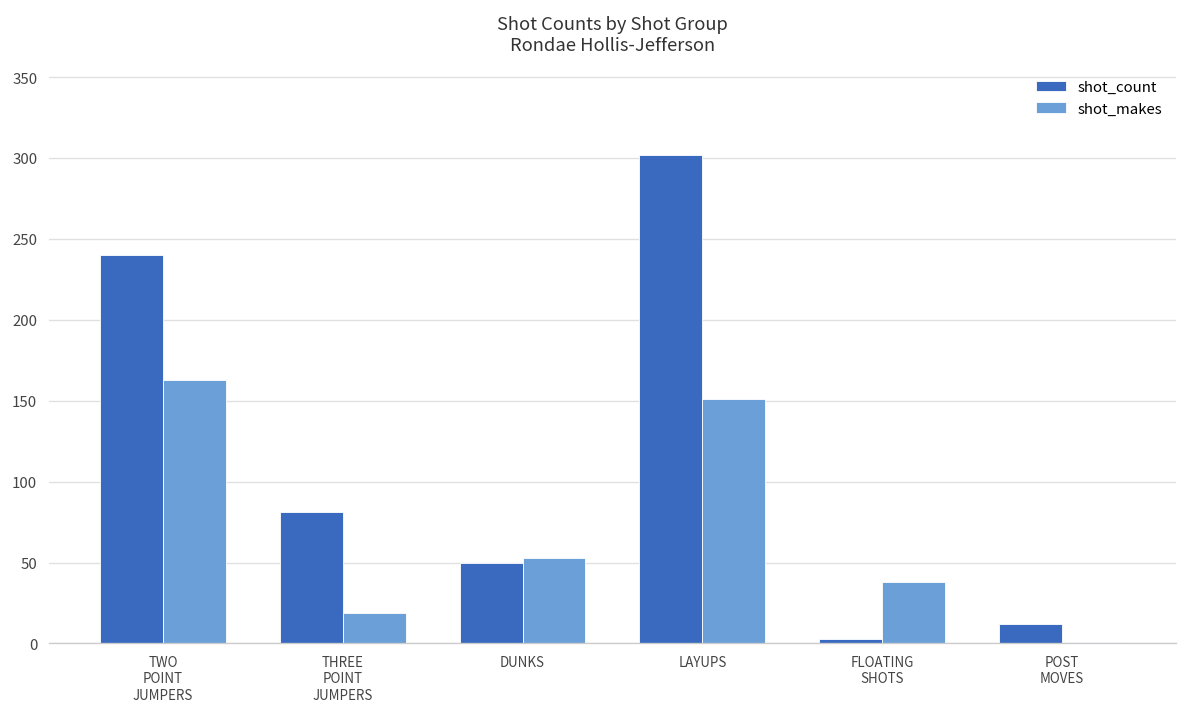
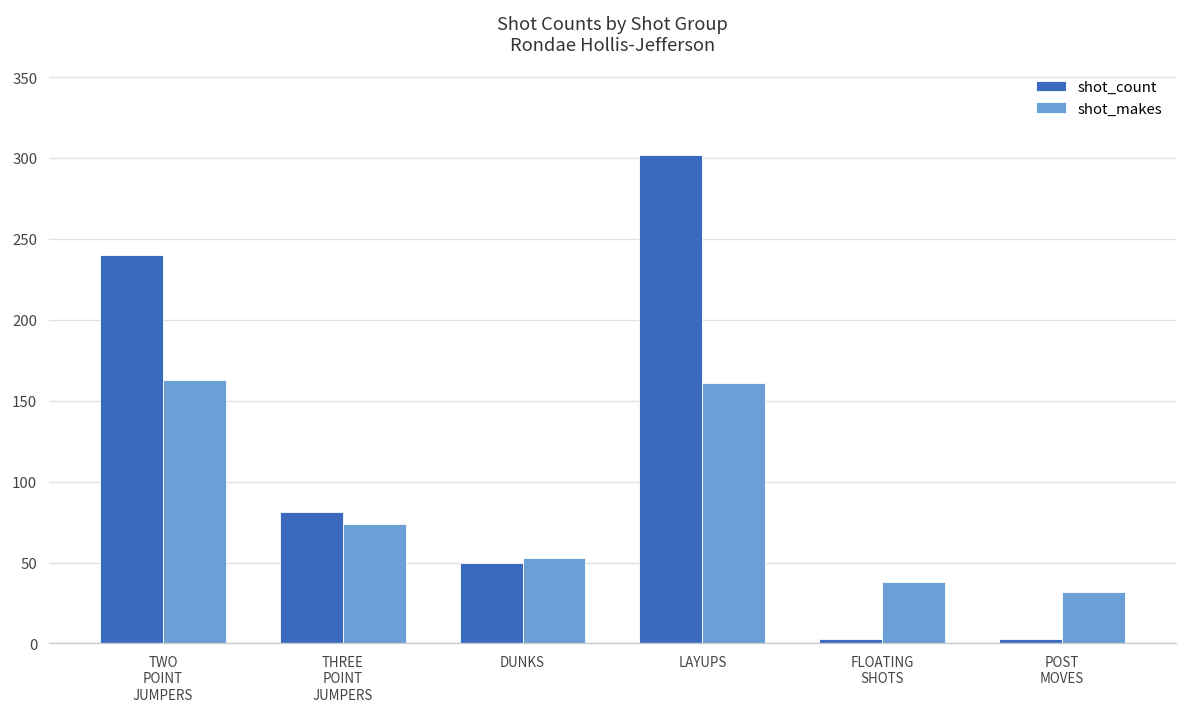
shot_makes, THREE POINT JUMPERS: 19 -> 74
shot_makes, LAYUPS: 151 -> 161
shot_count, POST MOVES: 12 -> 3
shot_makes, POST MOVES: 1 -> 32
